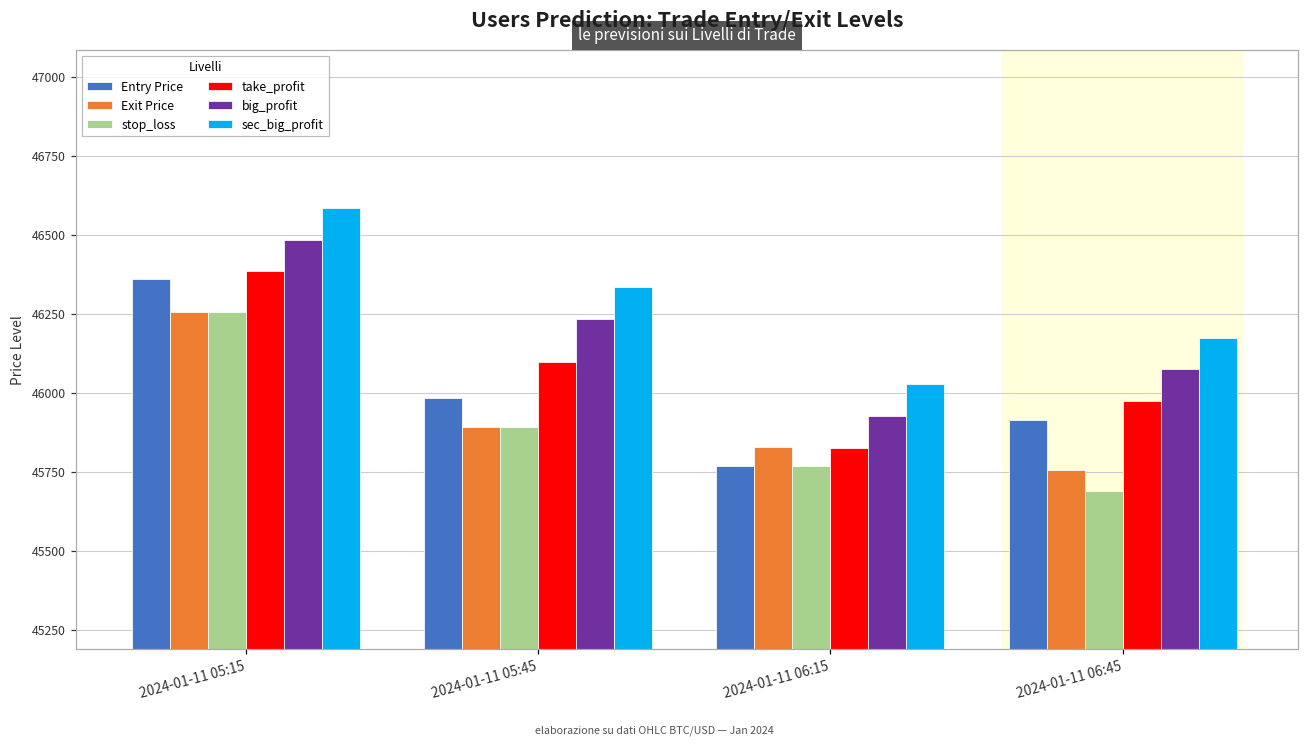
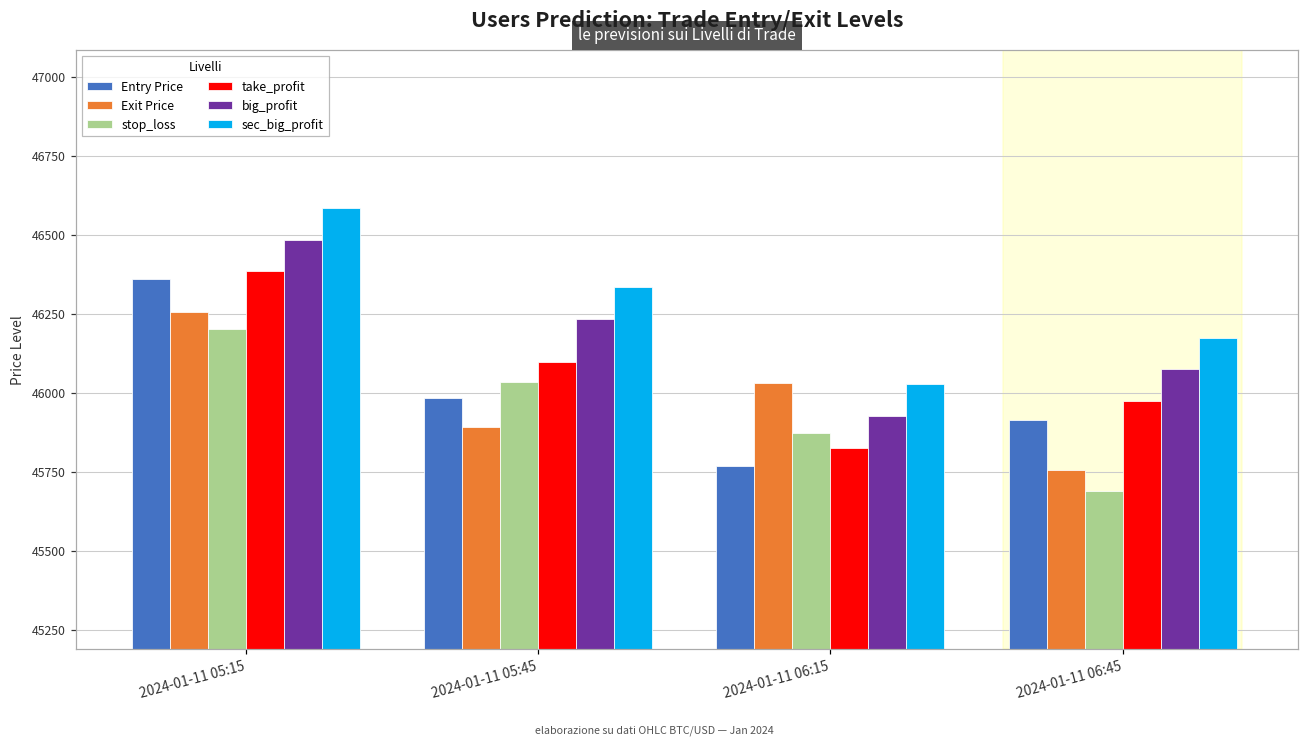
stop_loss, 2024-01-11 05:15: 46250 -> 46200
stop_loss, 2024-01-11 05:45: 45890 -> 46030
Exit Price, 2024-01-11 06:15: 45830 -> 46030
stop_loss, 2024-01-11 06:15: 45770 -> 45870
